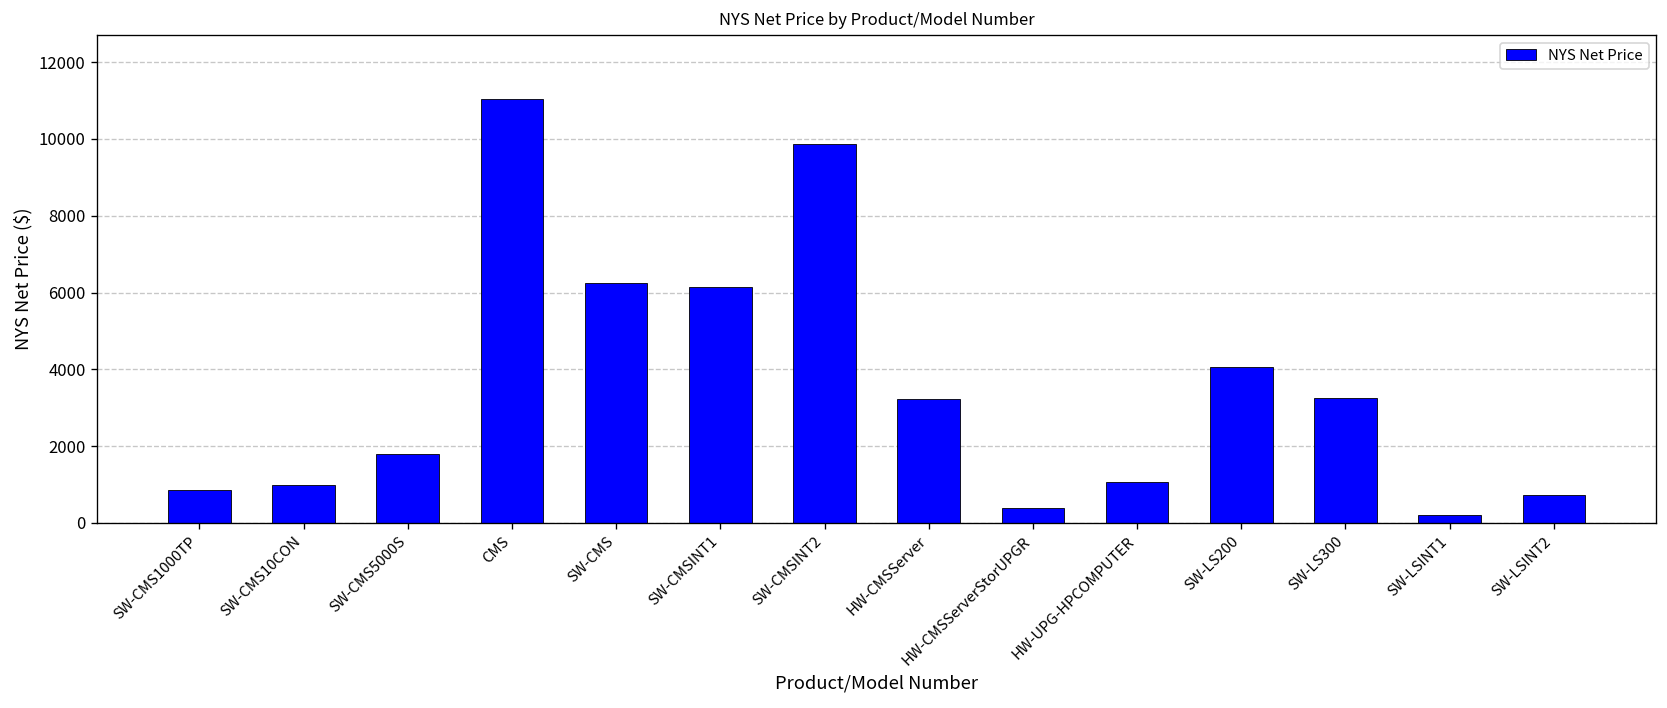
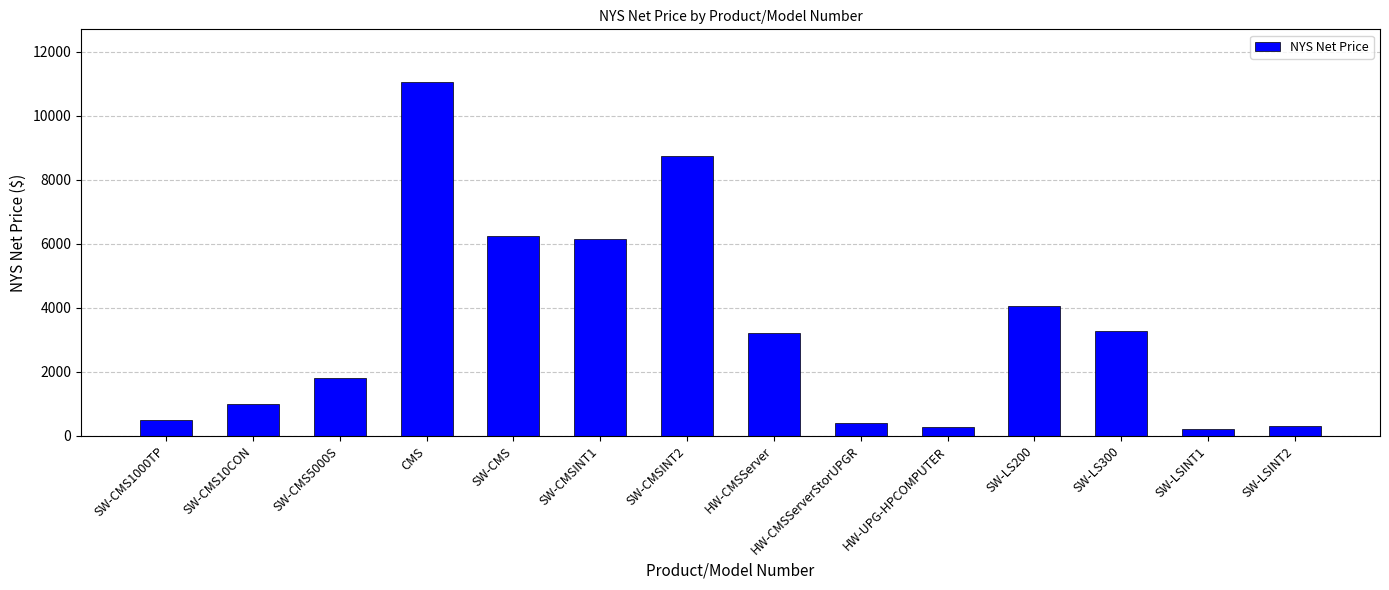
SW-CMS1000TP: 800 -> 500
SW-CMSINT2: 9900 -> 8700
HW-UPG-HPCOMPUTER: 1100 -> 300
SW-LSINT2: 700 -> 300
